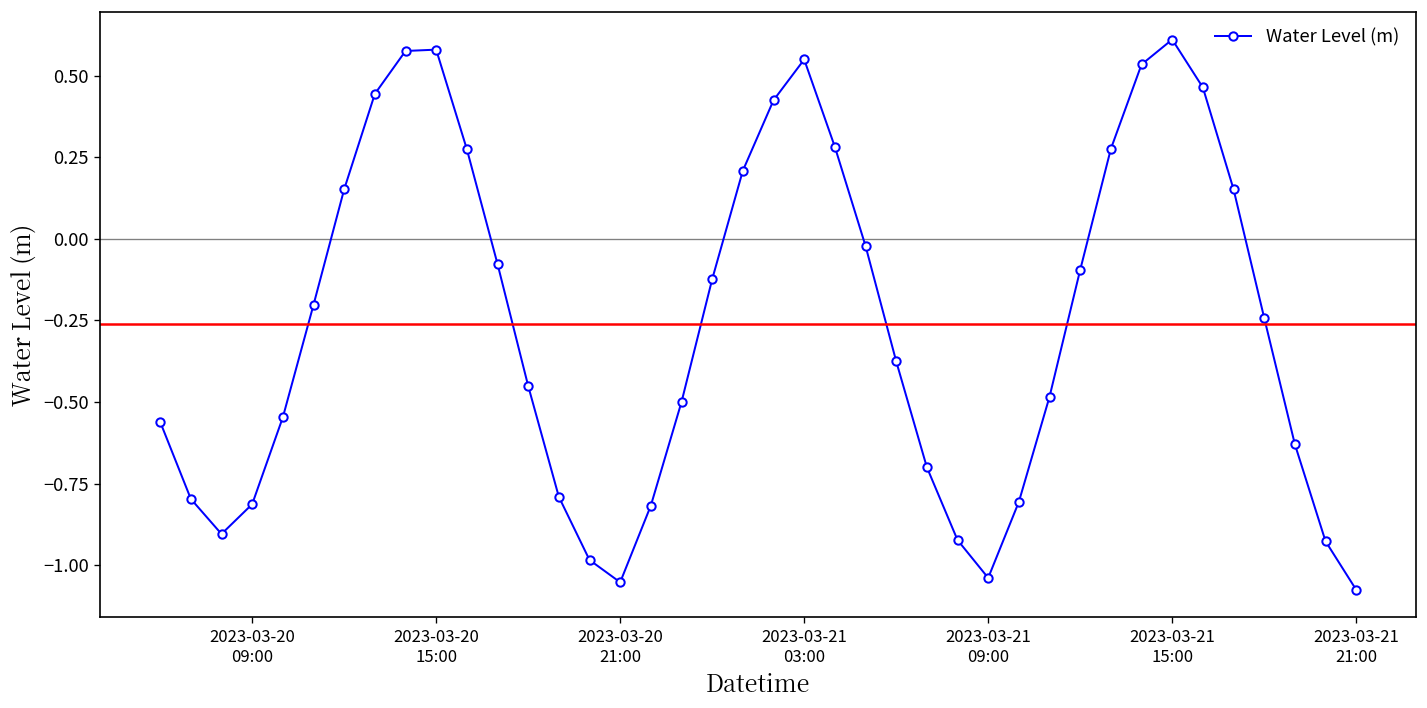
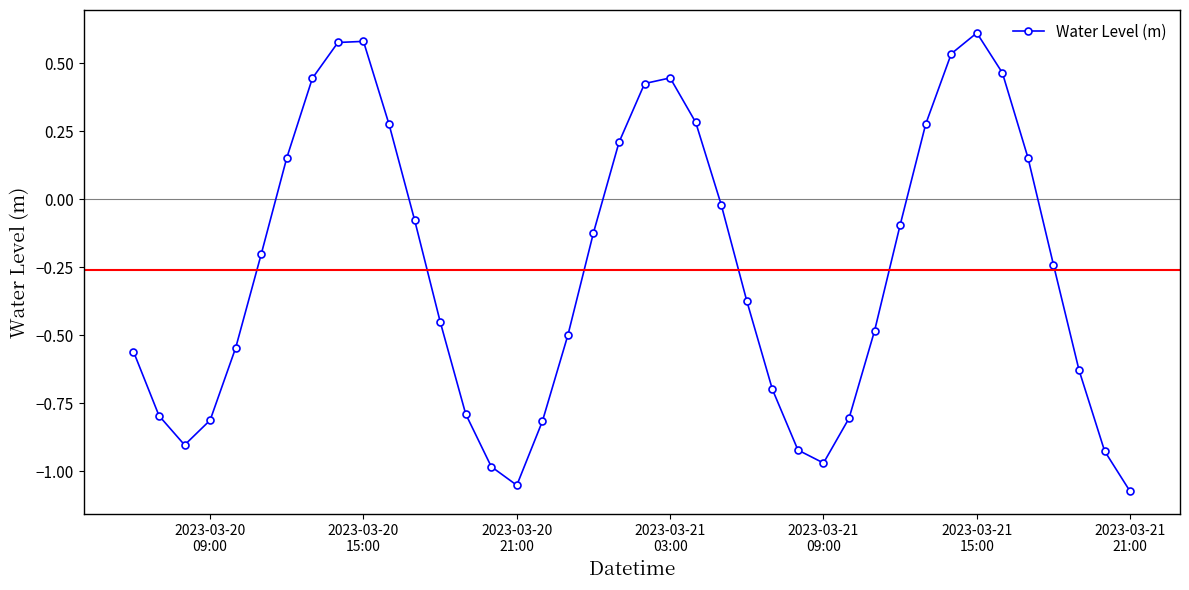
2023-03-21 03:00: 0.55 -> 0.45
2023-03-21 09:00: -1.04 -> -0.97
